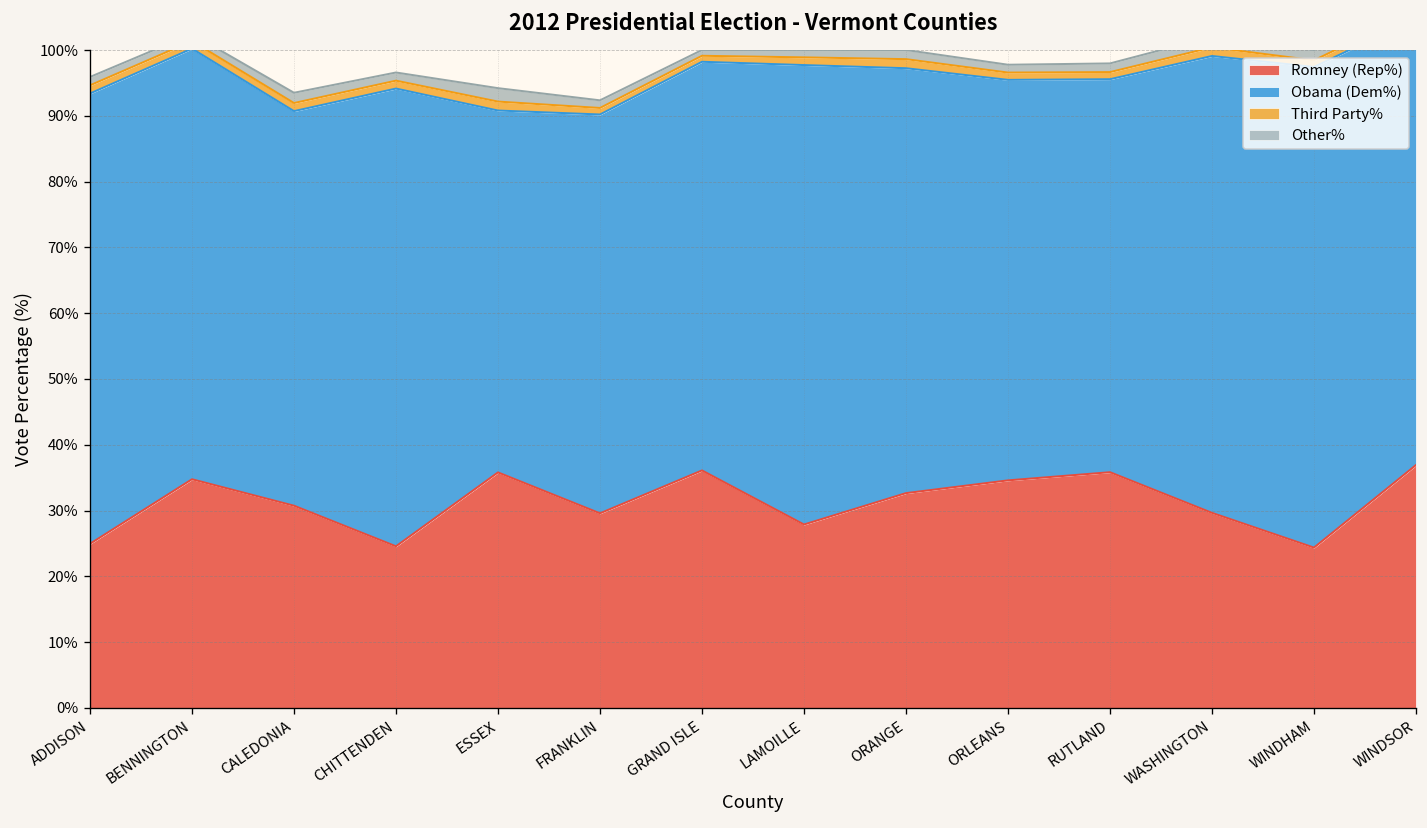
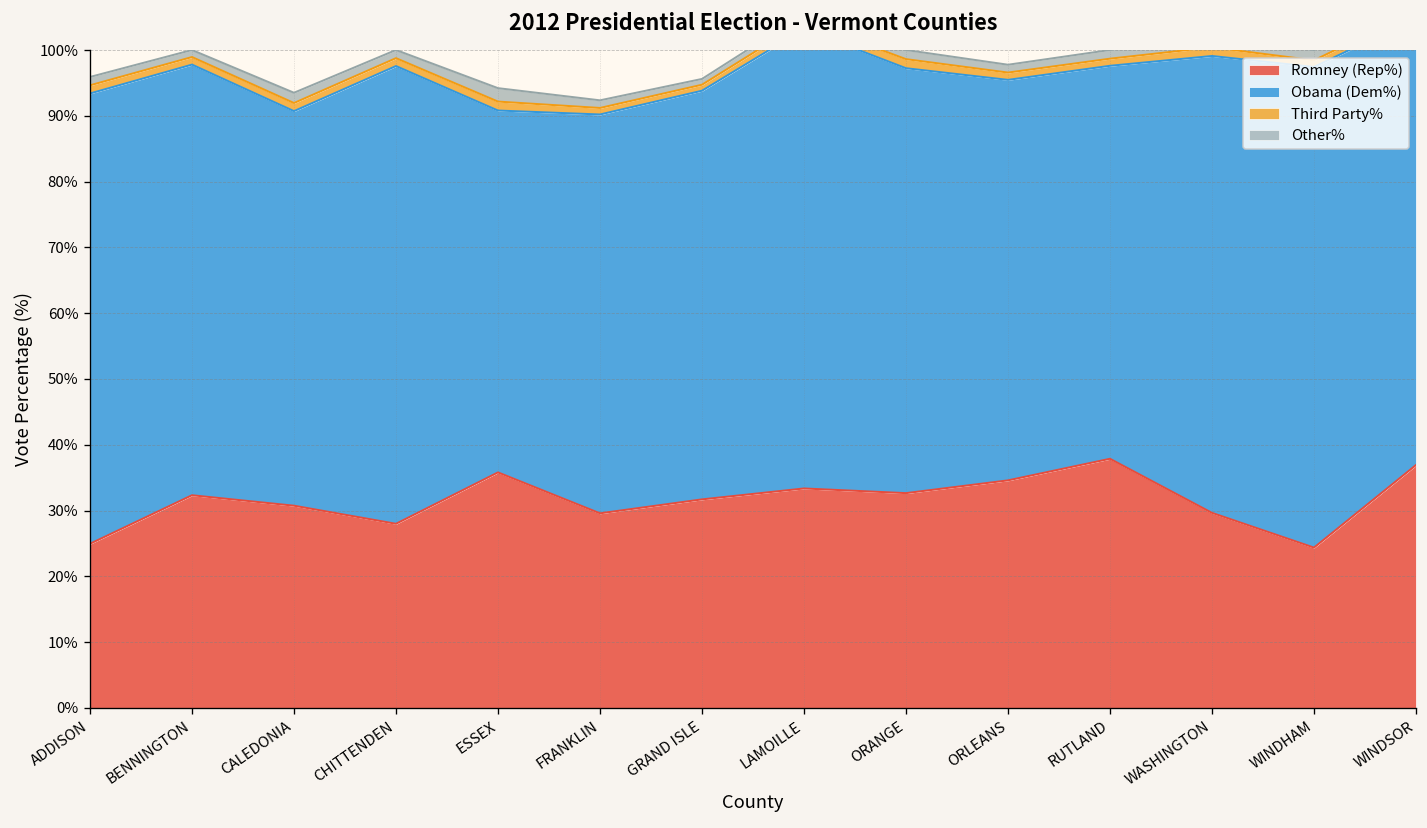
Romney (Rep%), BENNINGTON: 35% -> 32%
Romney (Rep%), CHITTENDEN: 25% -> 28%
Romney (Rep%), GRAND ISLE: 36% -> 32%
Romney (Rep%), LAMOILLE: 28% -> 33%
Romney (Rep%), RUTLAND: 36% -> 38%
